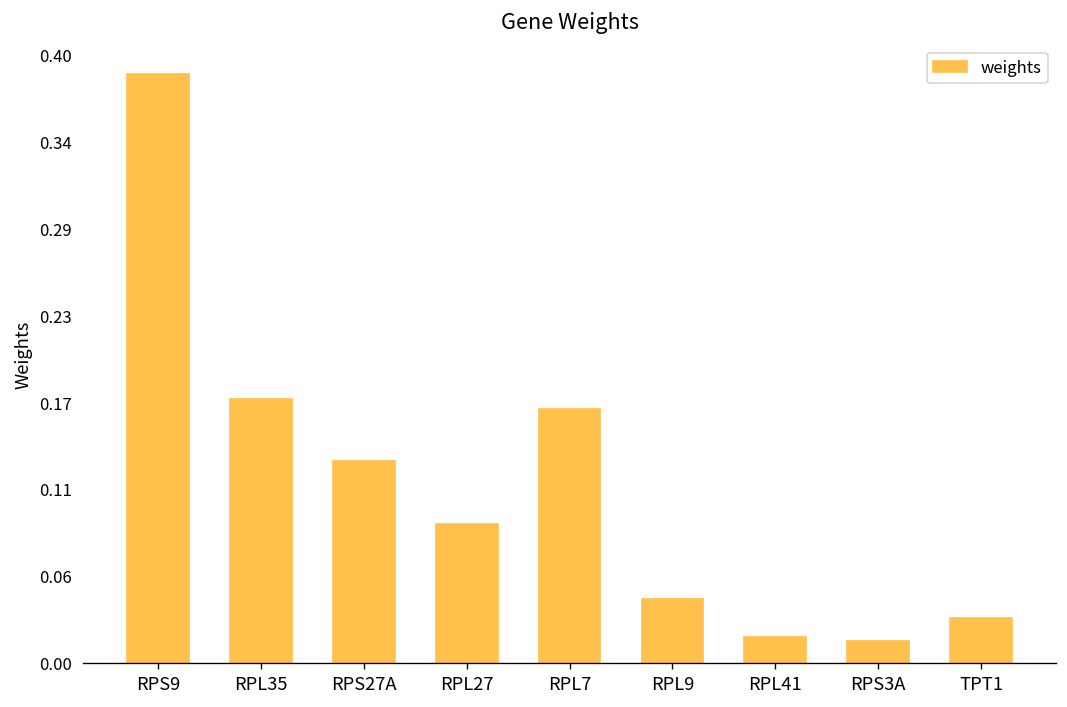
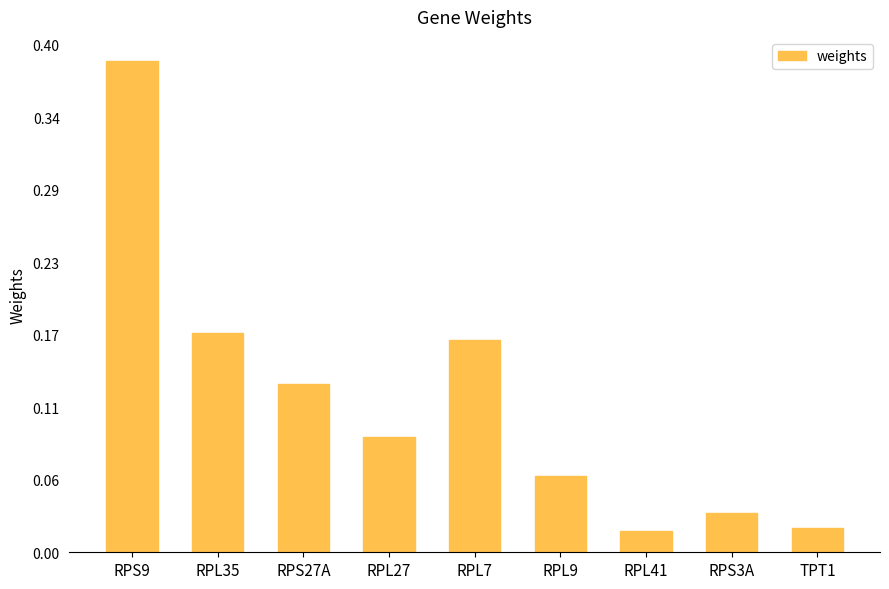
RPL9: 0.042 -> 0.060
RPS3A: 0.014 -> 0.031
TPT1: 0.030 -> 0.019
